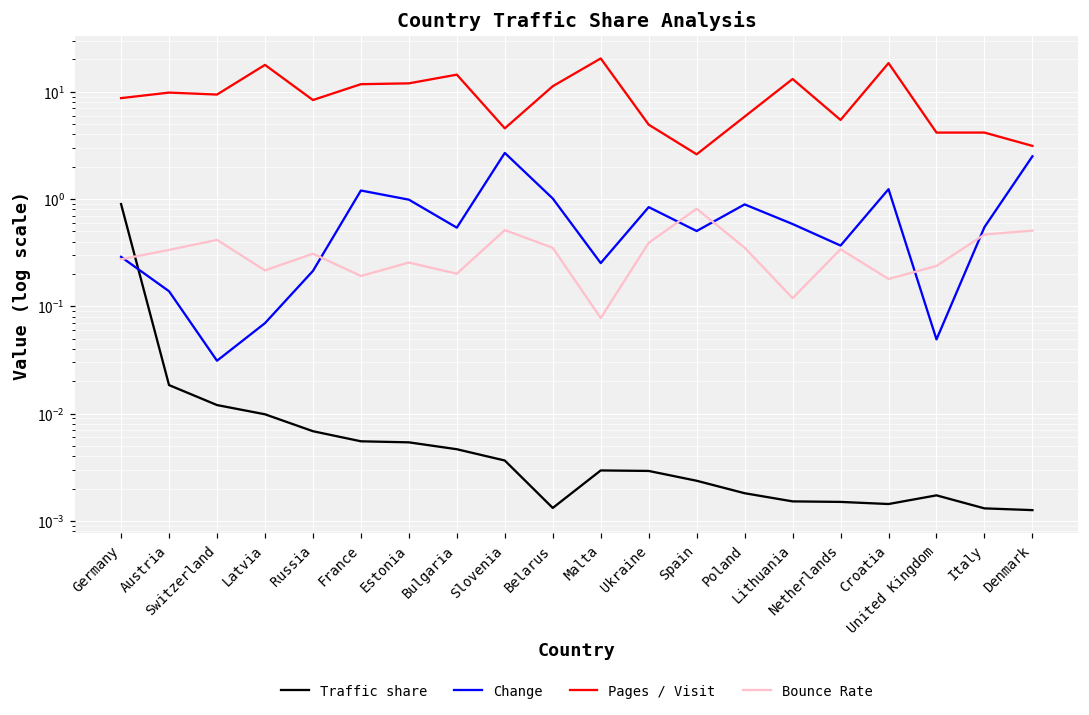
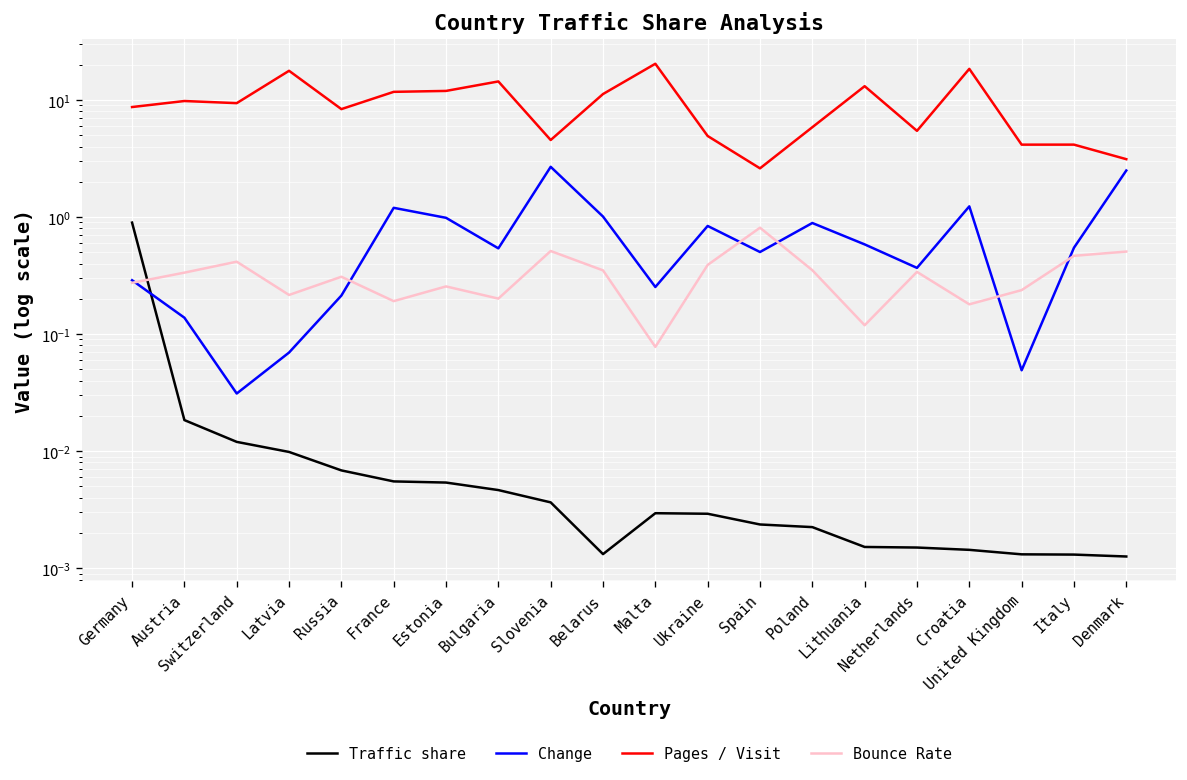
Traffic share, Poland: 0.0018 -> 0.0022
Traffic share, United Kingdom: 0.0017 -> 0.0013
